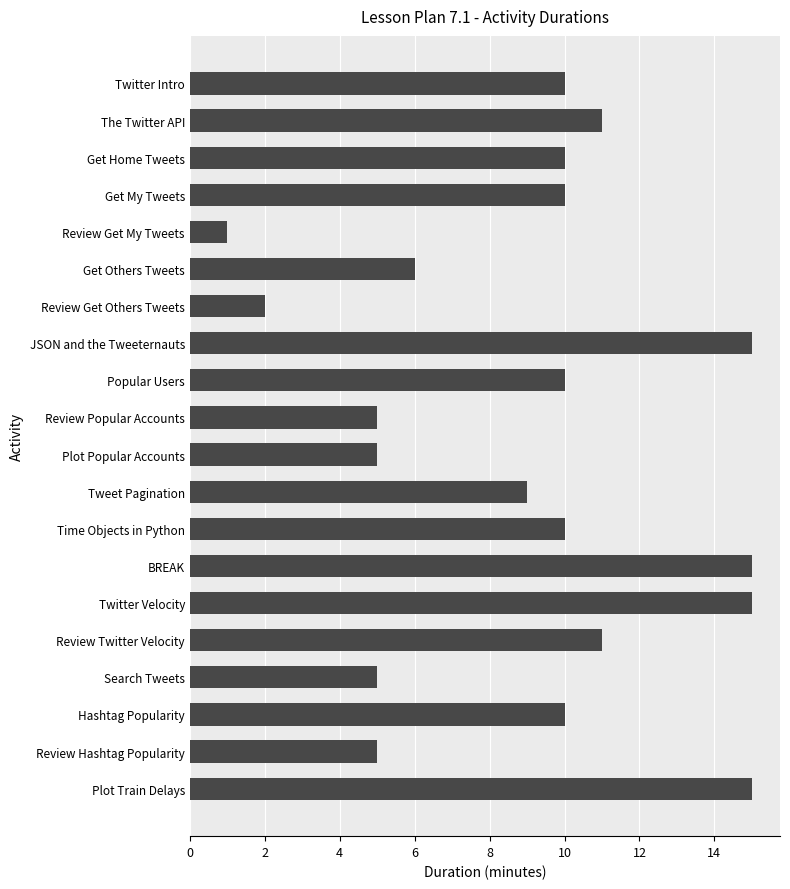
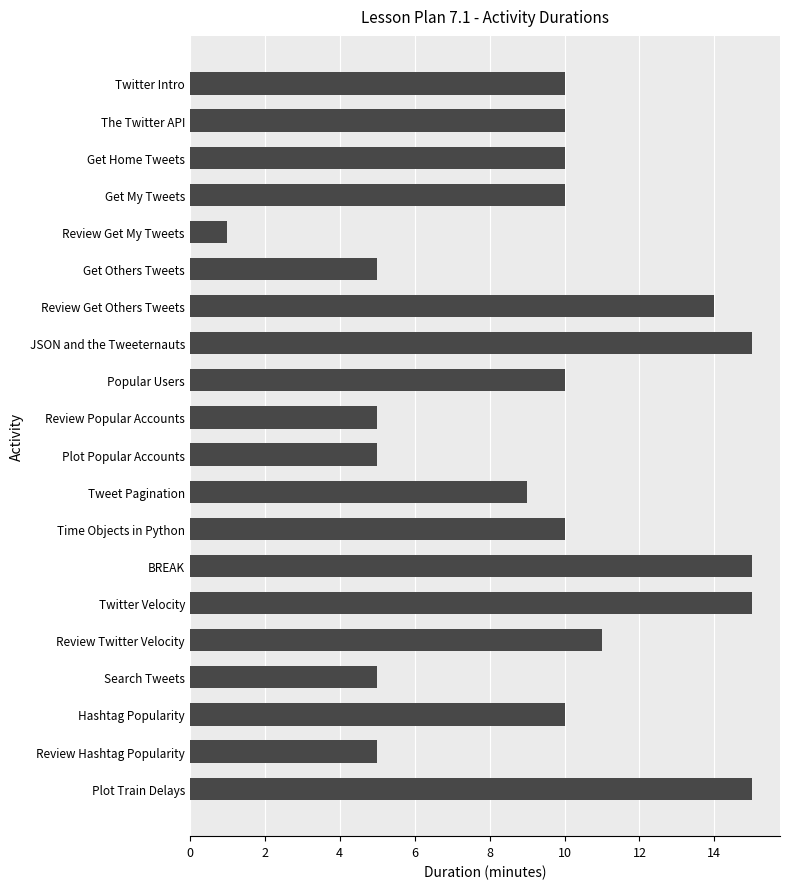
The Twitter API: 11 -> 10
Get Others Tweets: 6 -> 5
Review Get Others Tweets: 2 -> 14
